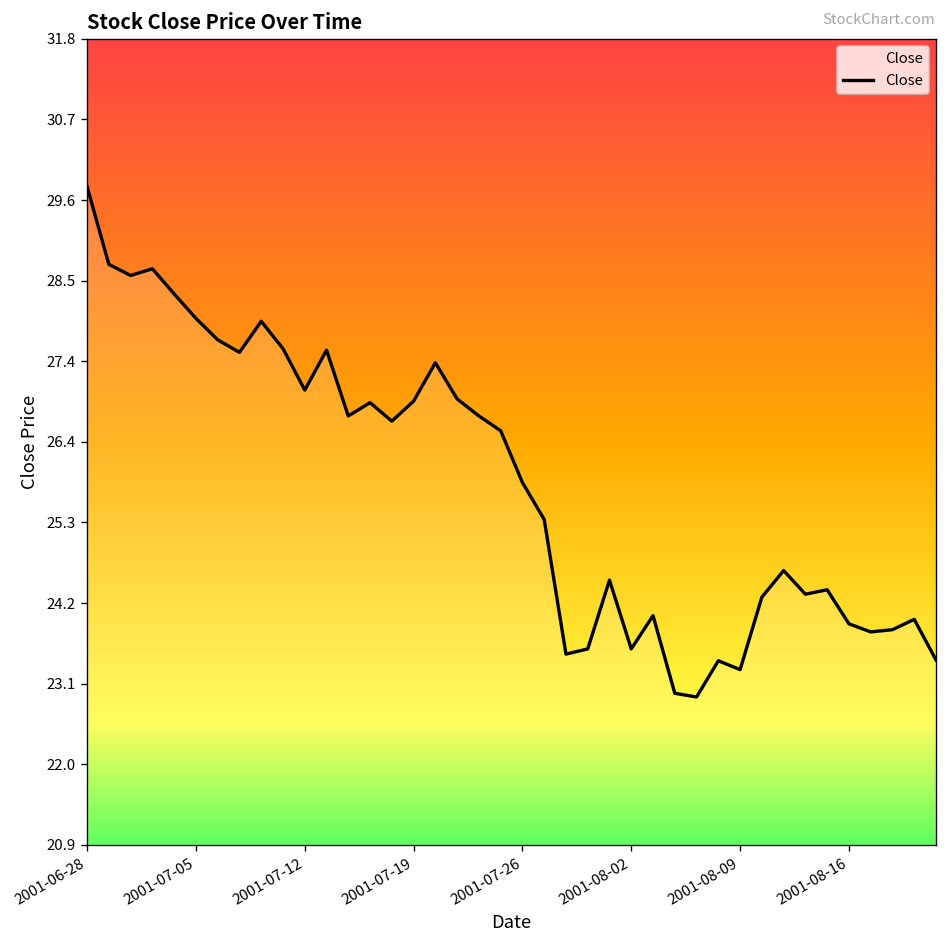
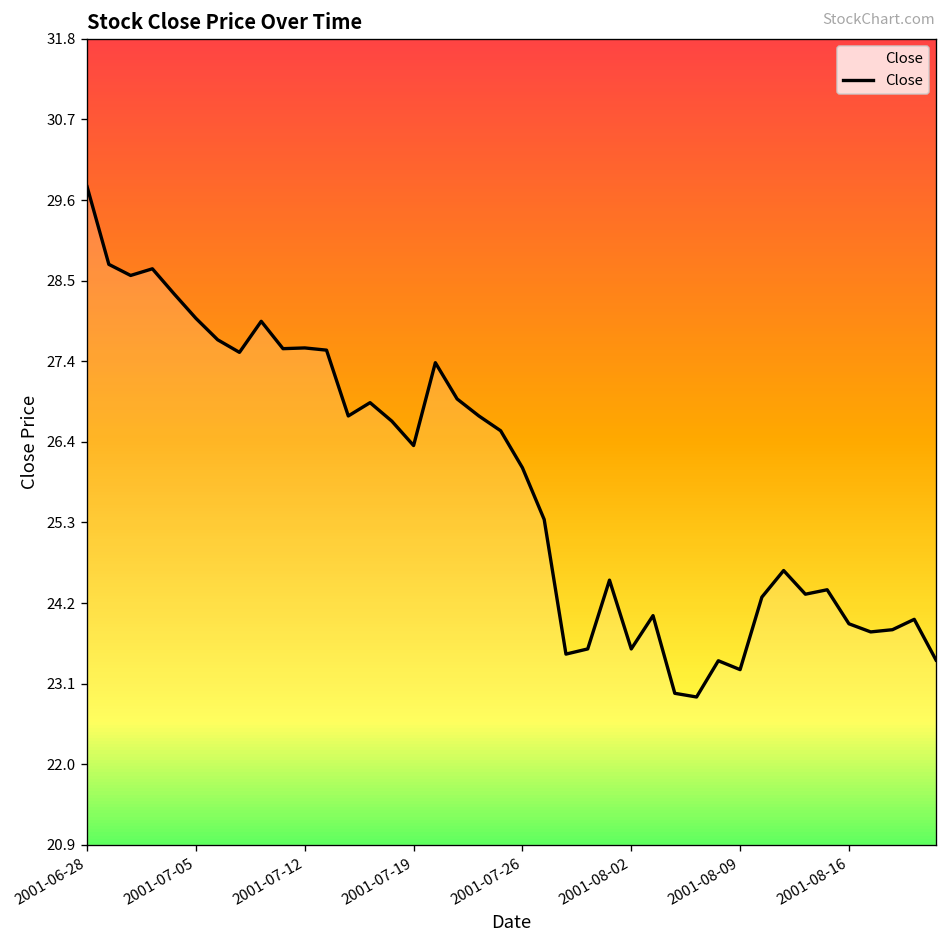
2001-07-12: 27.1 -> 27.6
2001-07-19: 26.9 -> 26.3
2001-07-26: 25.8 -> 26.0
